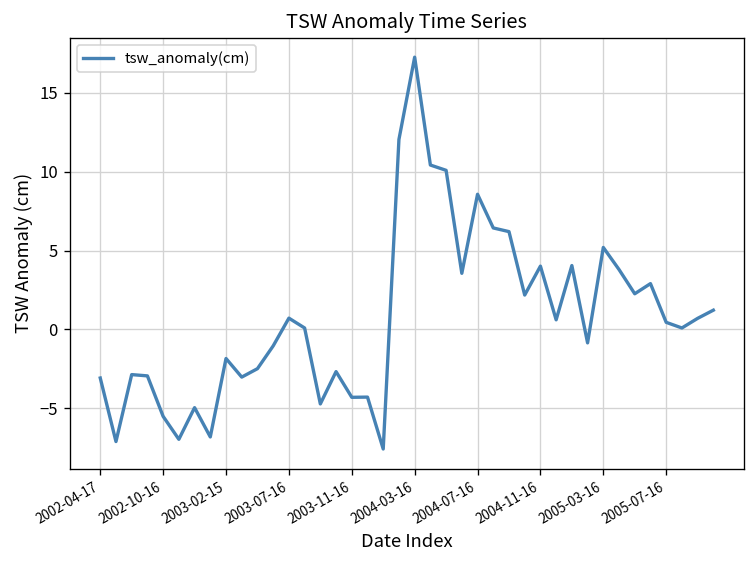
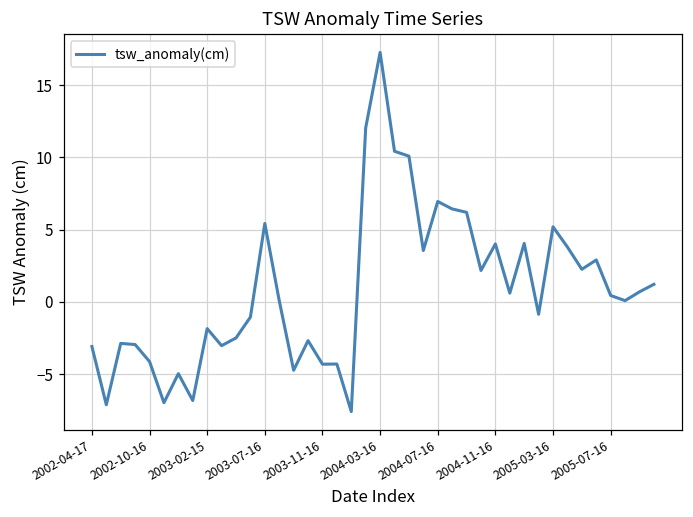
2002-10-16: -5.5 -> -4.1
2003-07-16: 0.7 -> 5.4
2004-07-16: 8.6 -> 7.0
